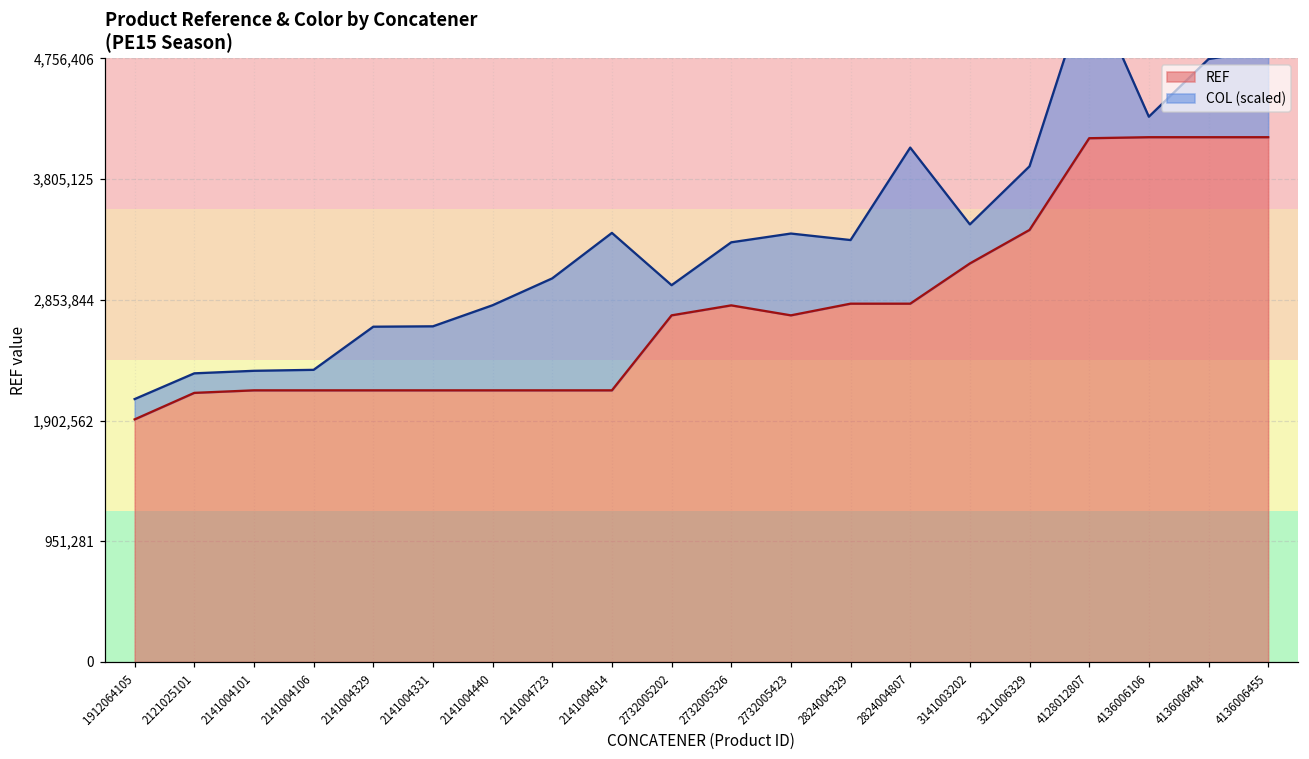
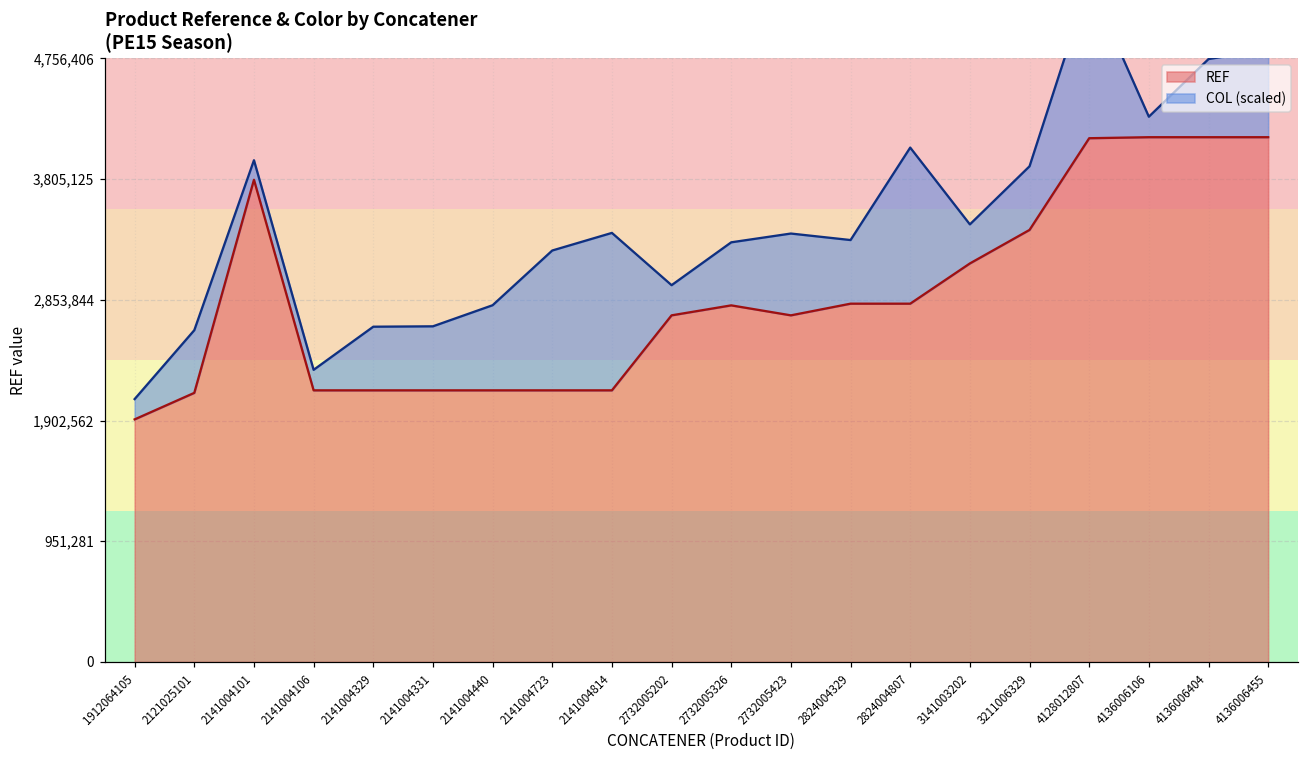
COL (scaled), 2121025101: 150,000 -> 490,000
REF, 2141004101: 2,140,000 -> 3,800,000
COL (scaled), 2141004723: 880,000 -> 1,100,000
